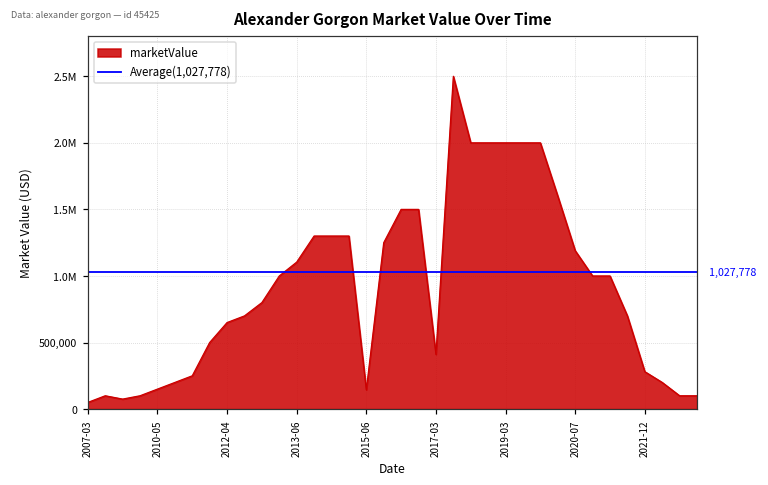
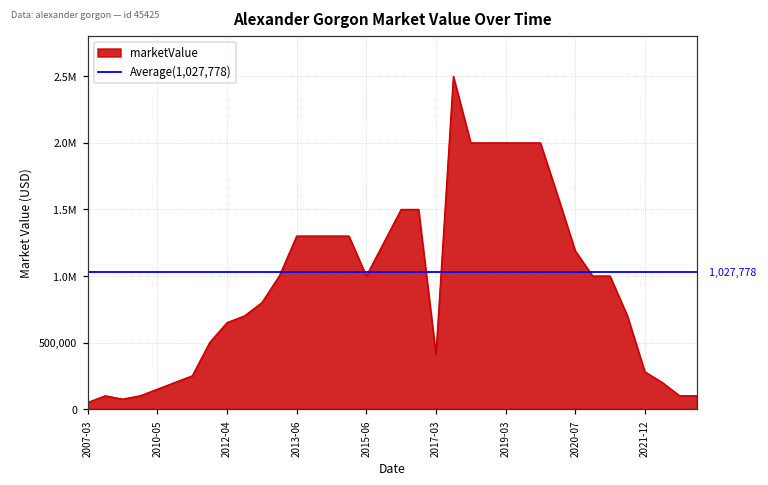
2013-06: 1,100,000 -> 1,300,000
2015-06: 140,000 -> 1,000,000
